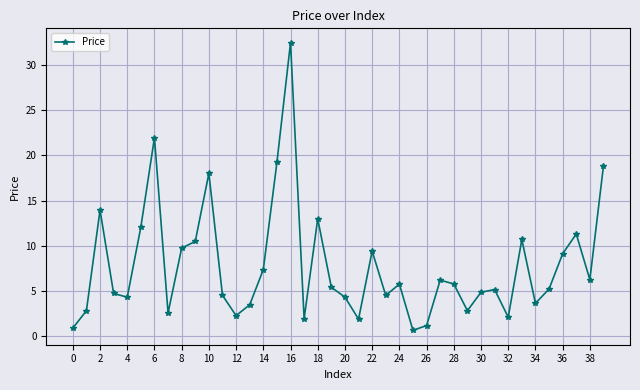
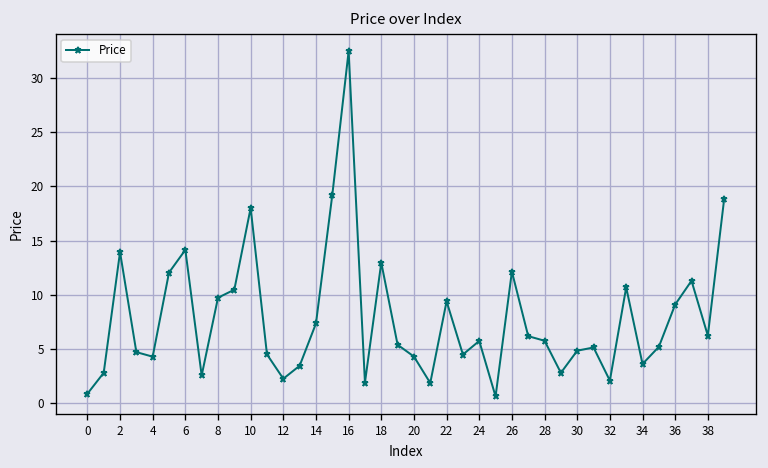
6: 22 -> 14
26: 1 -> 12
